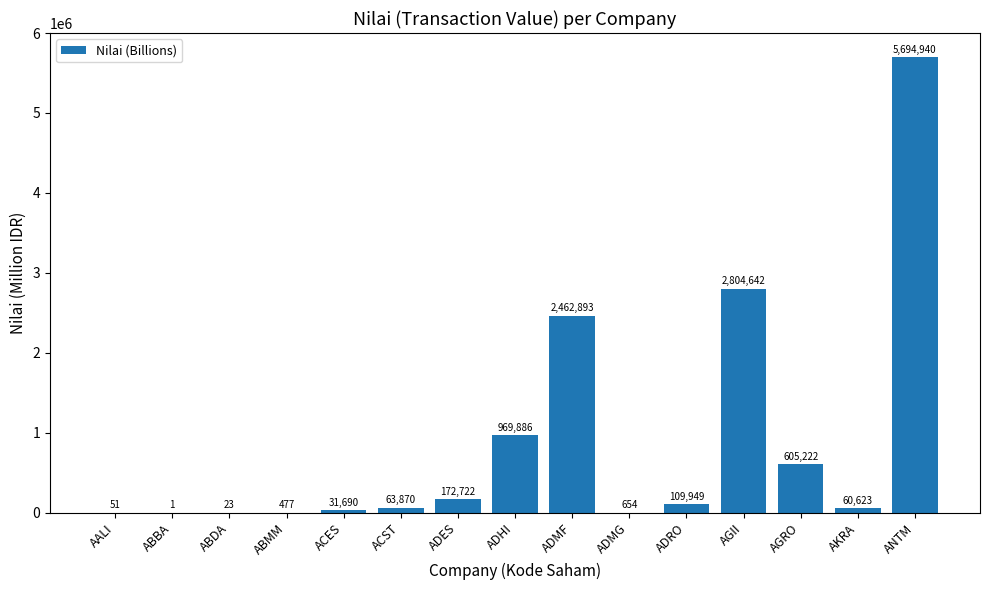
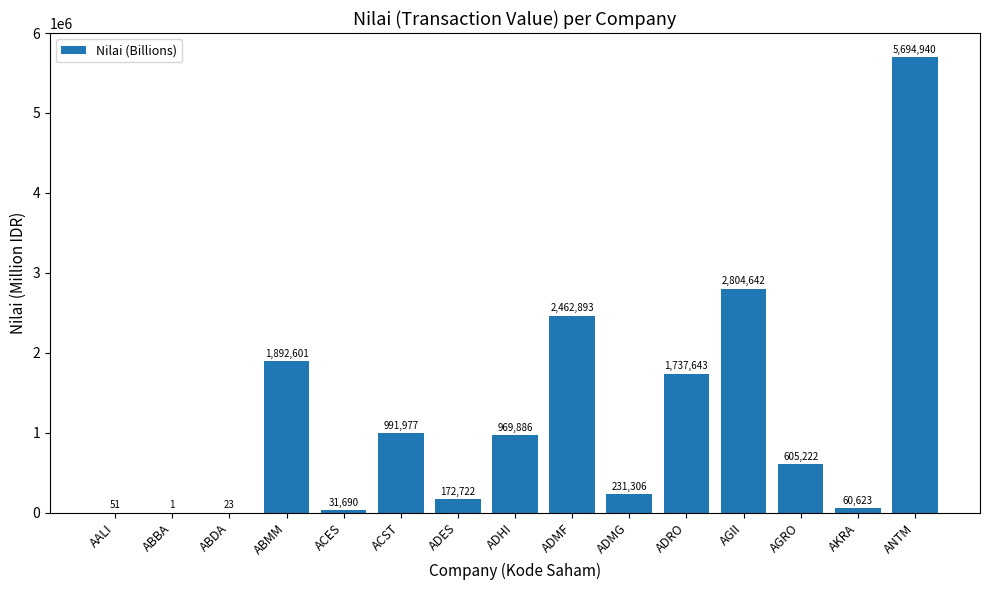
ABMM: 477 -> 1,892,601
ACST: 63,870 -> 991,977
ADMG: 654 -> 231,306
ADRO: 109,949 -> 1,737,643
